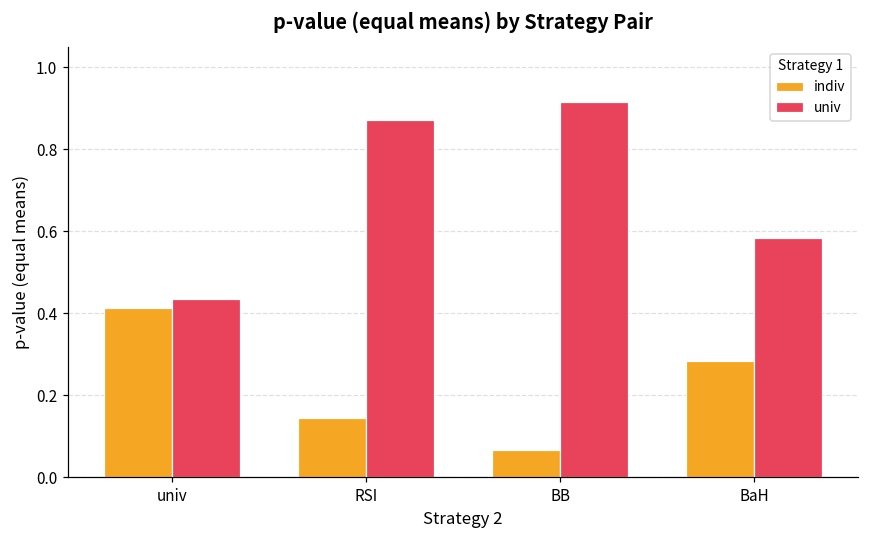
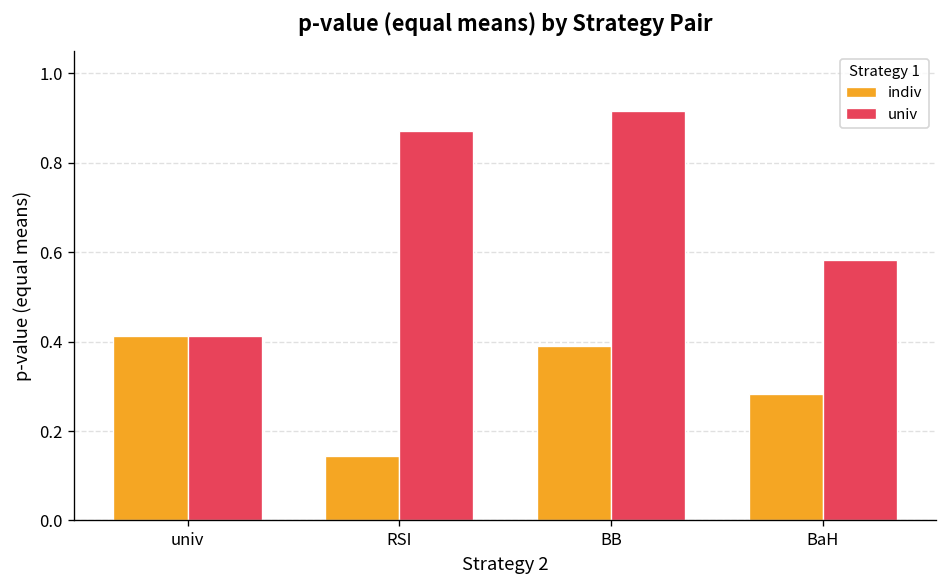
univ, univ: 0.44 -> 0.41
indiv, BB: 0.07 -> 0.39
